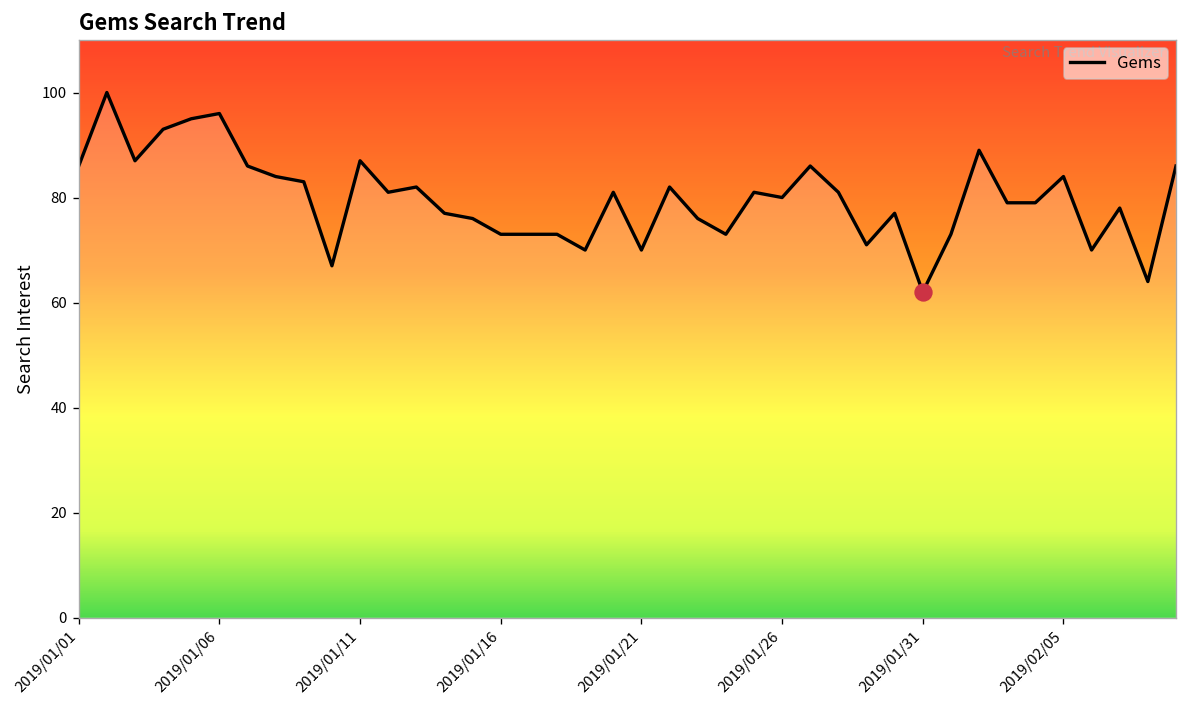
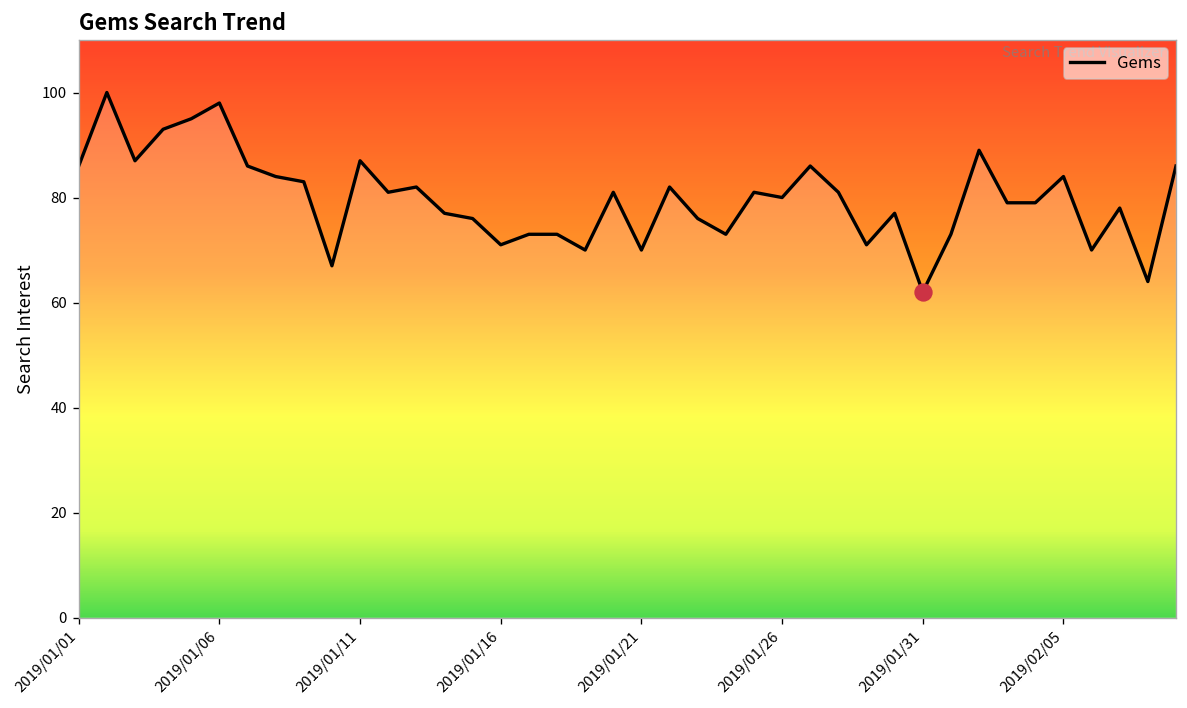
Gems, 2019/01/06: 96 -> 98
Gems, 2019/01/16: 73 -> 71
